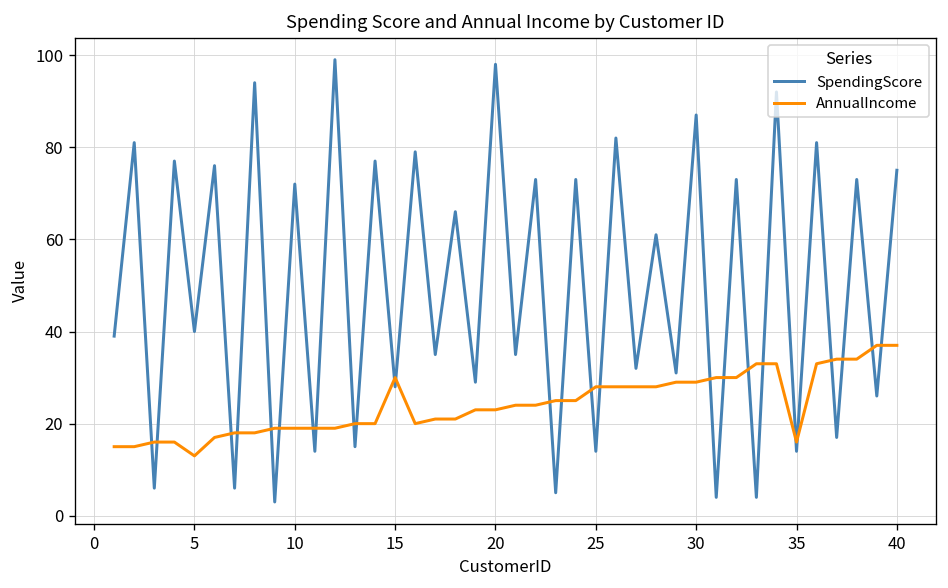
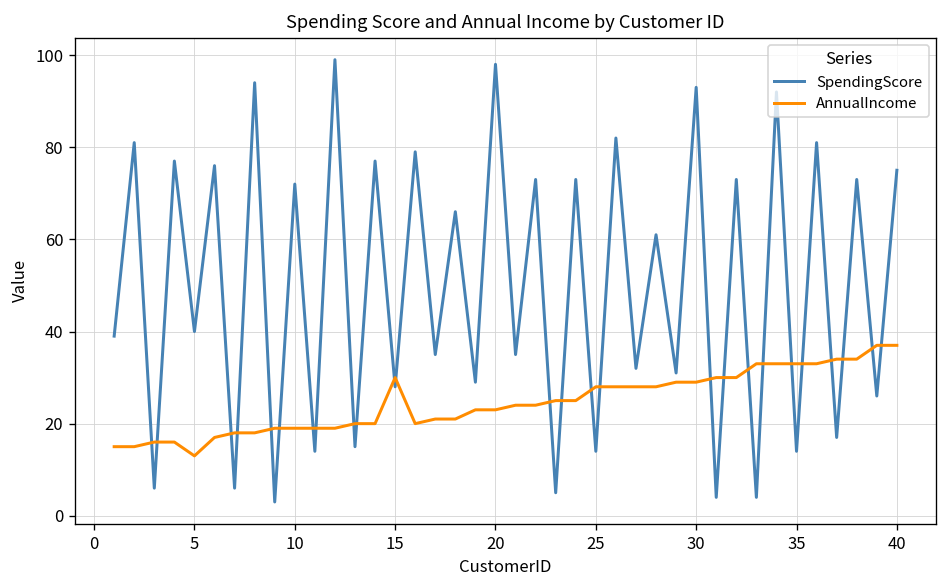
SpendingScore, 30: 87 -> 93
AnnualIncome, 35: 16 -> 33
